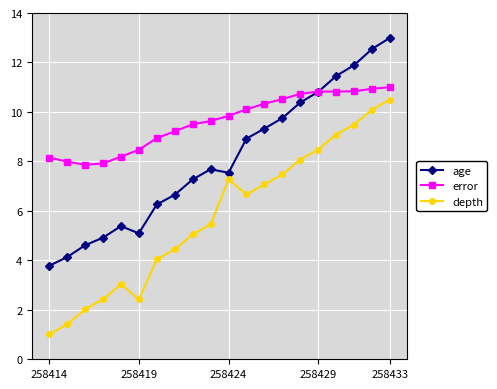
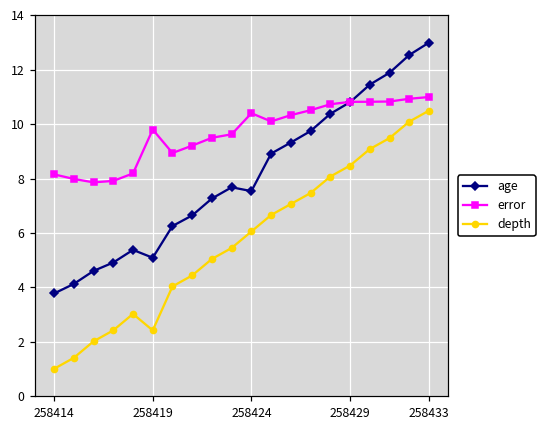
error, 258419: 8.5 -> 9.8
error, 258424: 9.8 -> 10.4
depth, 258424: 7.3 -> 6.1
